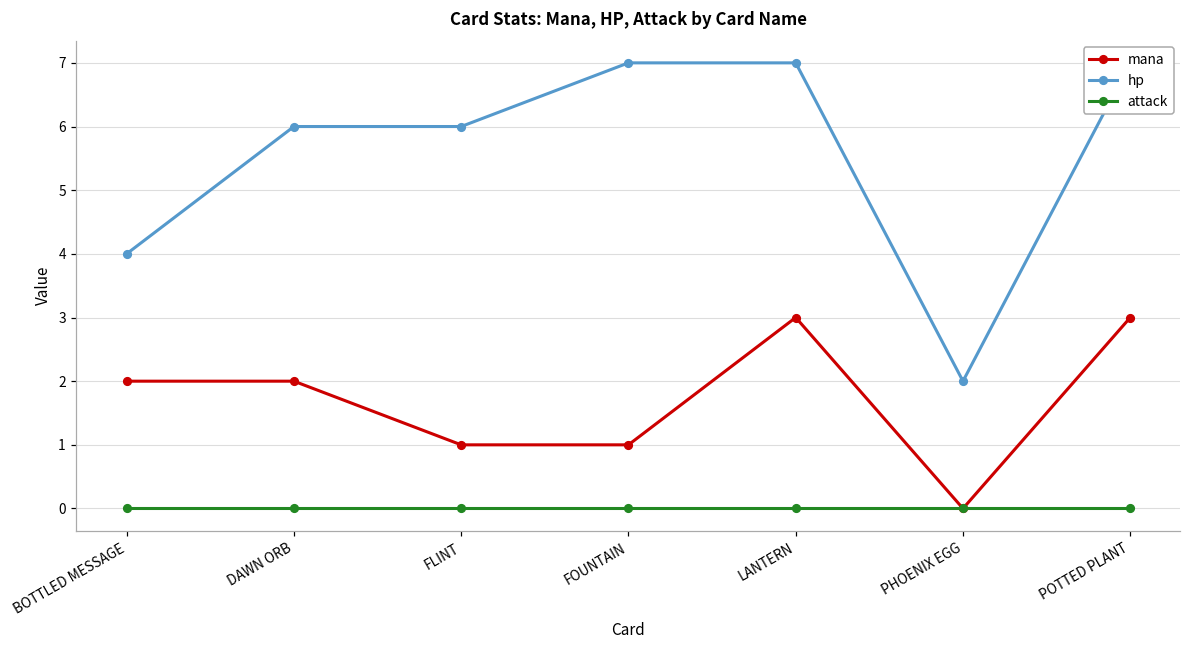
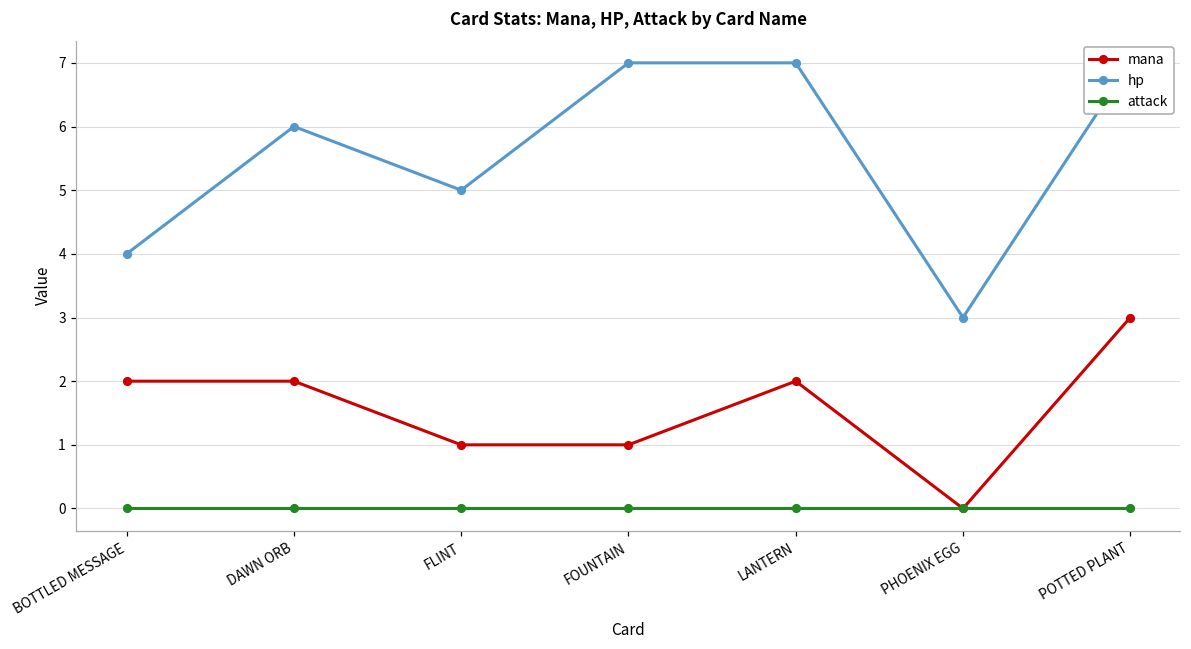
hp, FLINT: 6 -> 5
mana, LANTERN: 3 -> 2
hp, PHOENIX EGG: 2 -> 3
